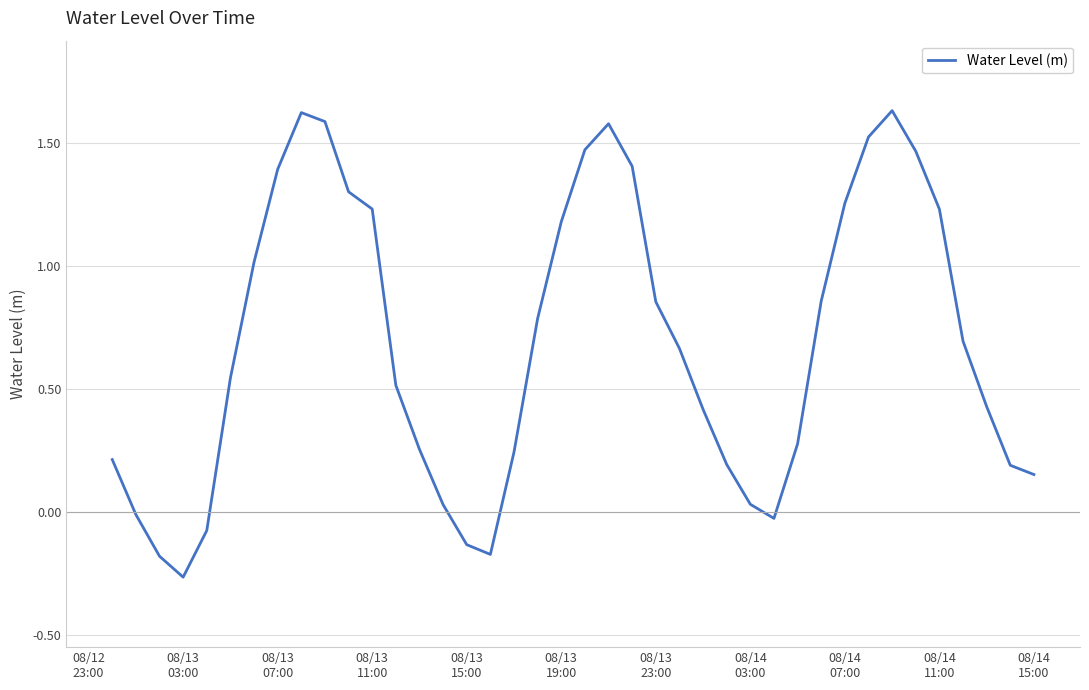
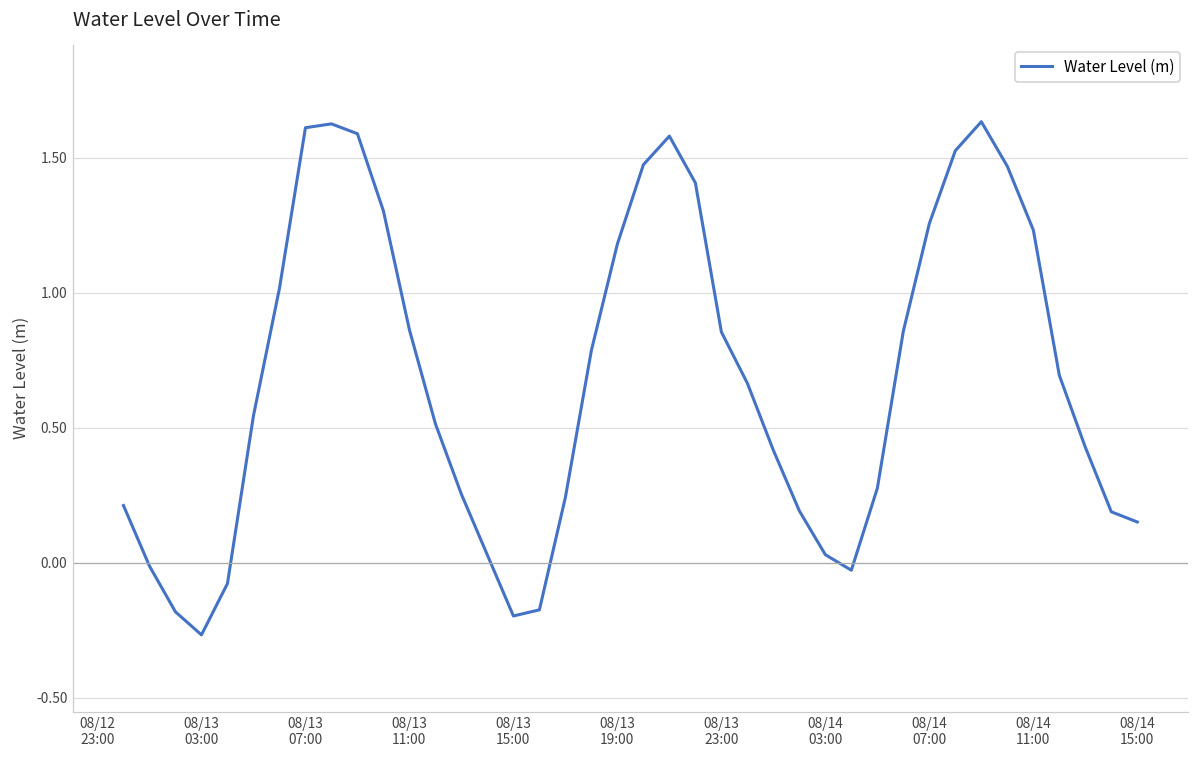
08/13 07:00: 1.39 -> 1.61
08/13 11:00: 1.23 -> 0.86
08/13 15:00: -0.13 -> -0.20
